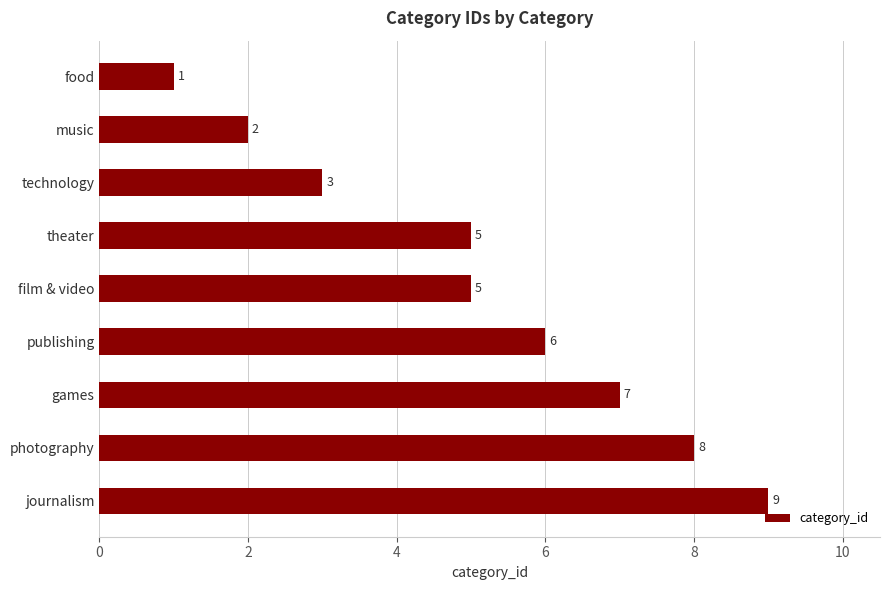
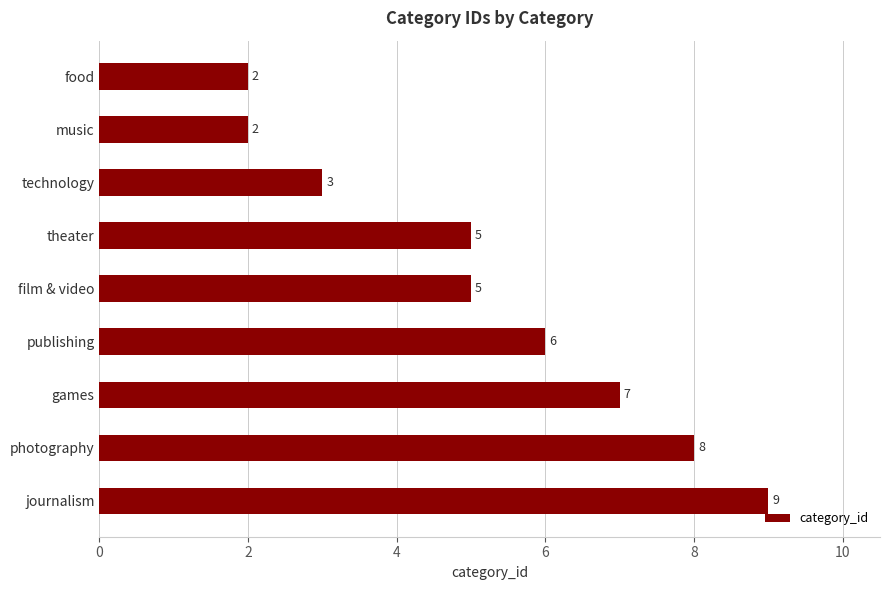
food: 1 -> 2
